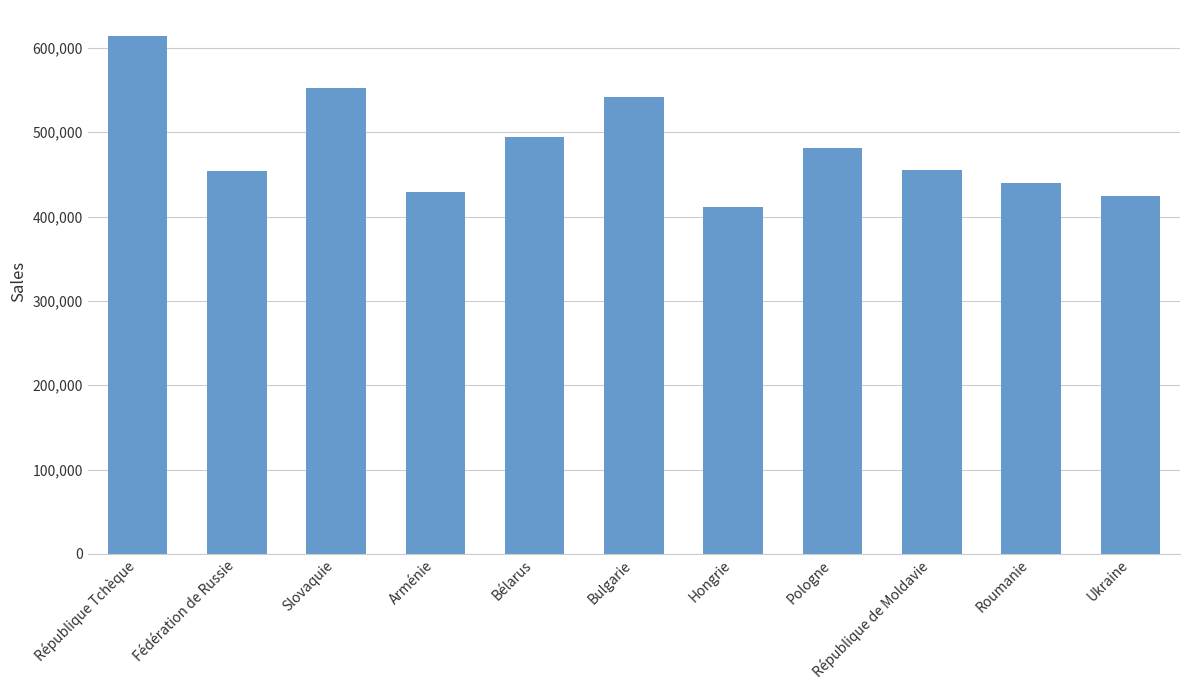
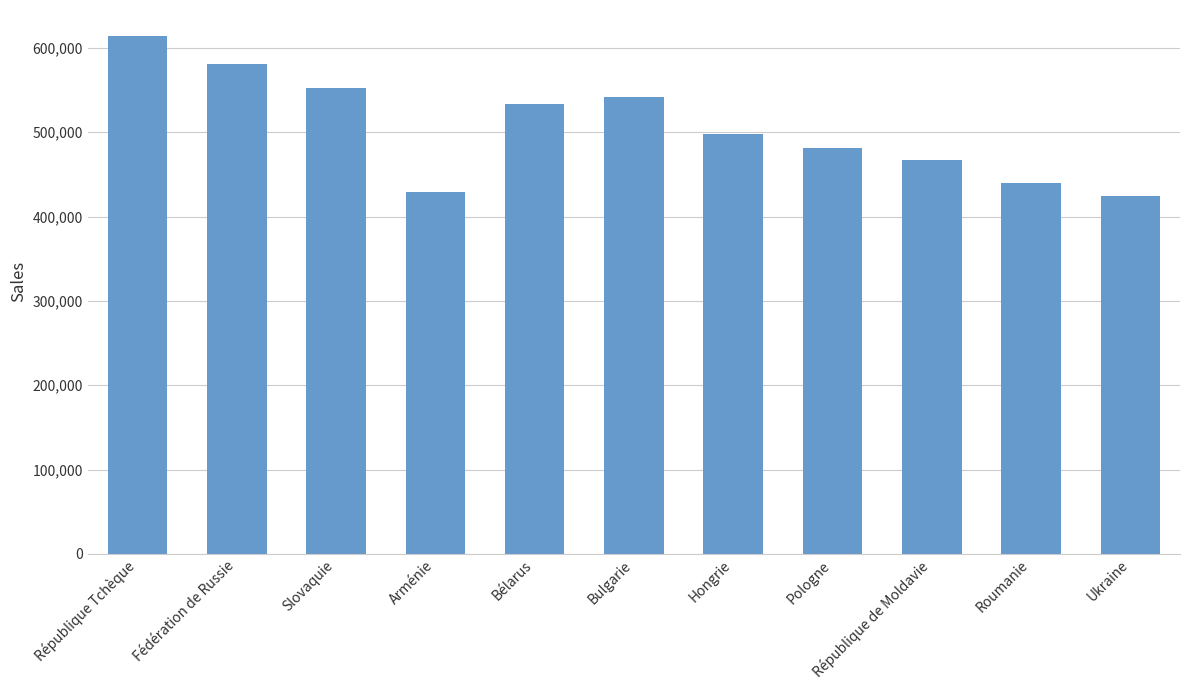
Fédération de Russie: 450,000 -> 580,000
Bélarus: 490,000 -> 530,000
Hongrie: 410,000 -> 500,000
République de Moldavie: 460,000 -> 470,000
